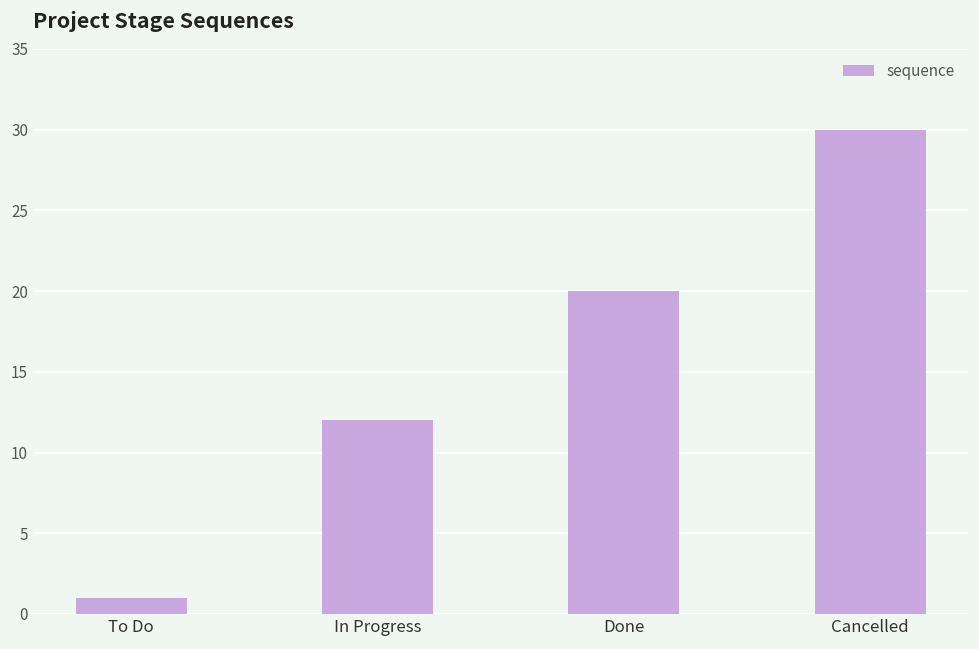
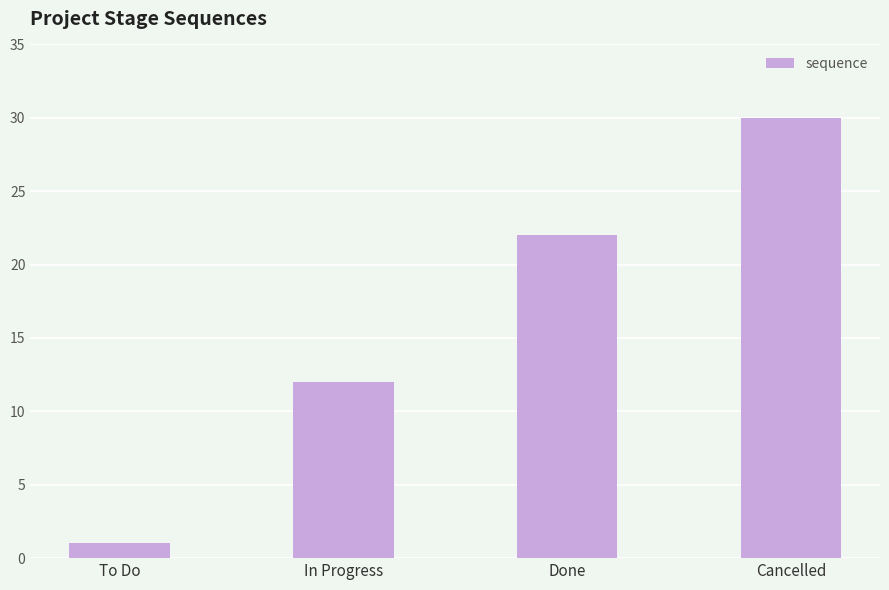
Done: 20 -> 22
